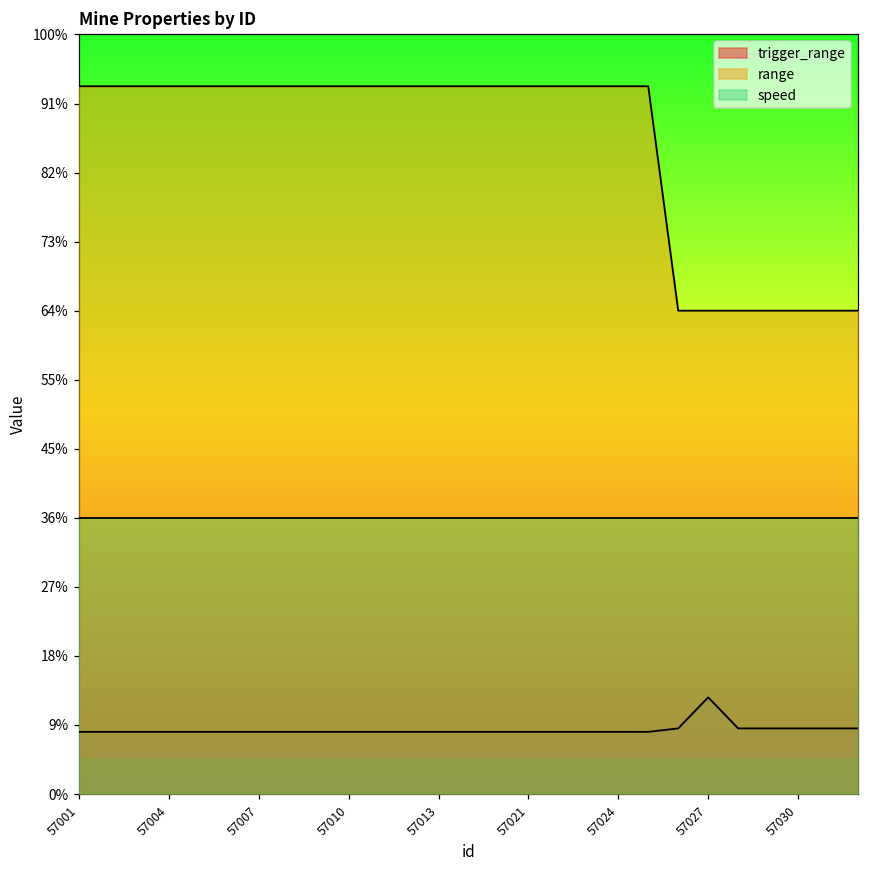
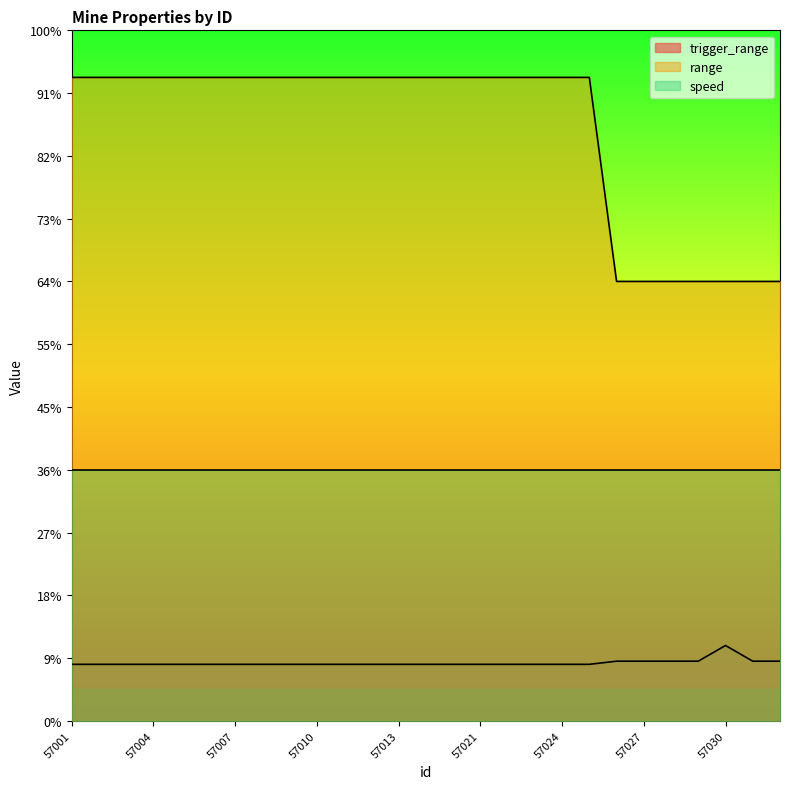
trigger_range, 57027: 13% -> 9%
trigger_range, 57030: 9% -> 11%
